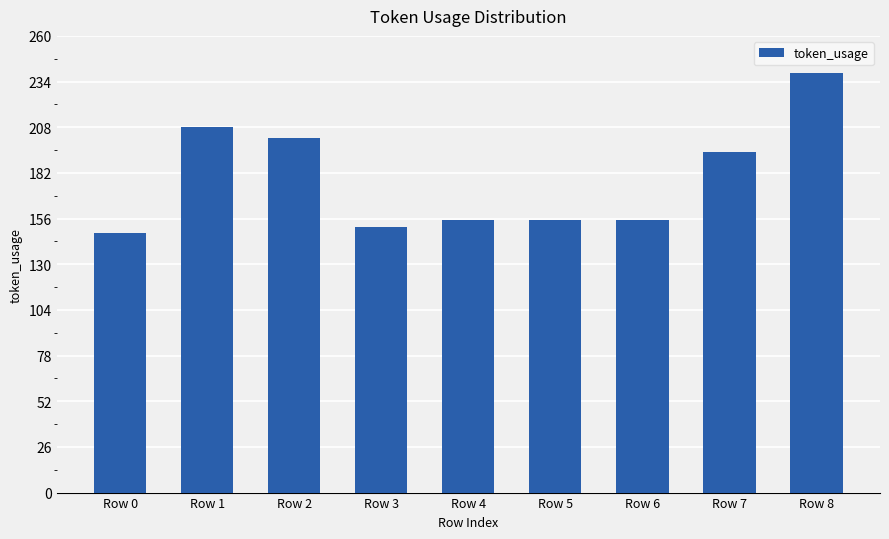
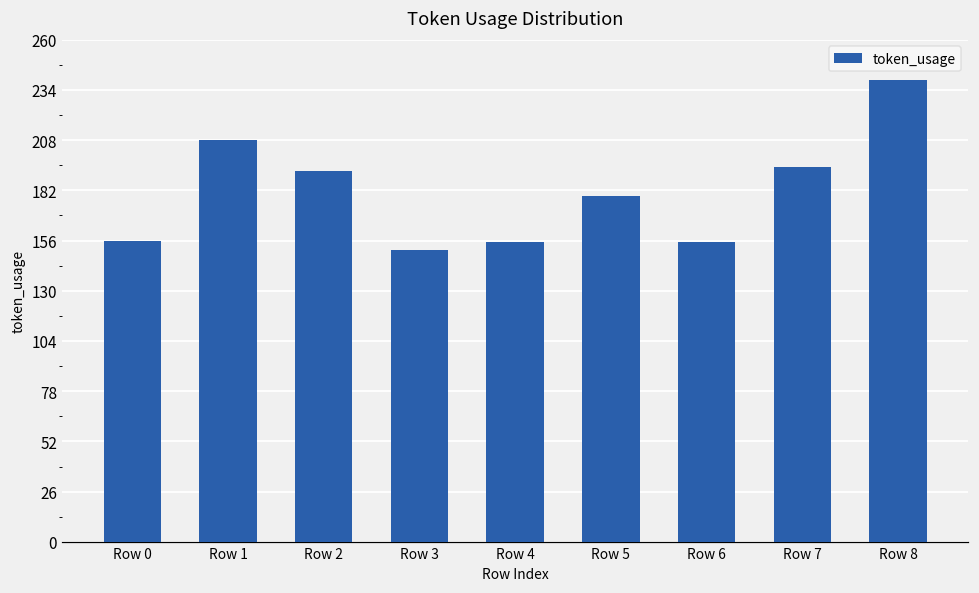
Row 0: 148 -> 156
Row 2: 202 -> 192
Row 5: 155 -> 179
